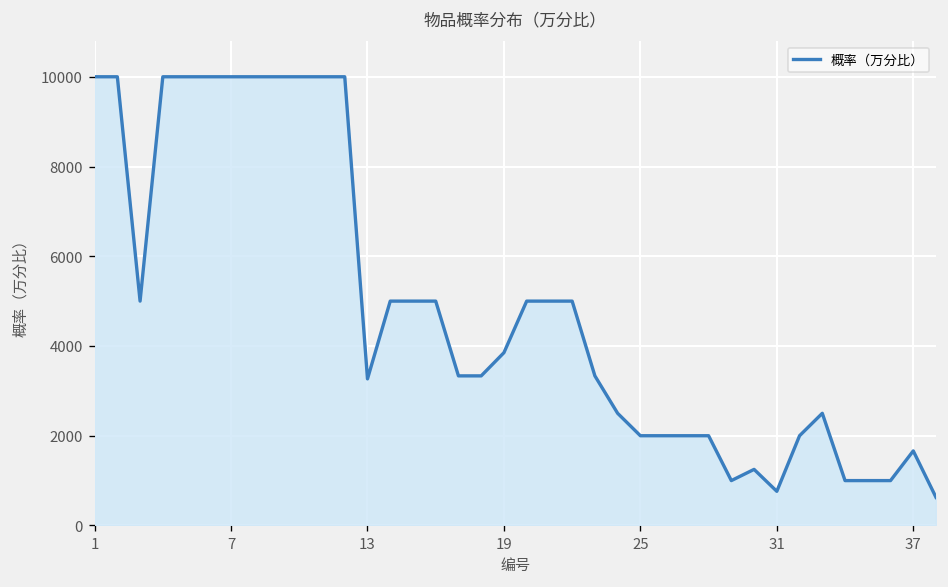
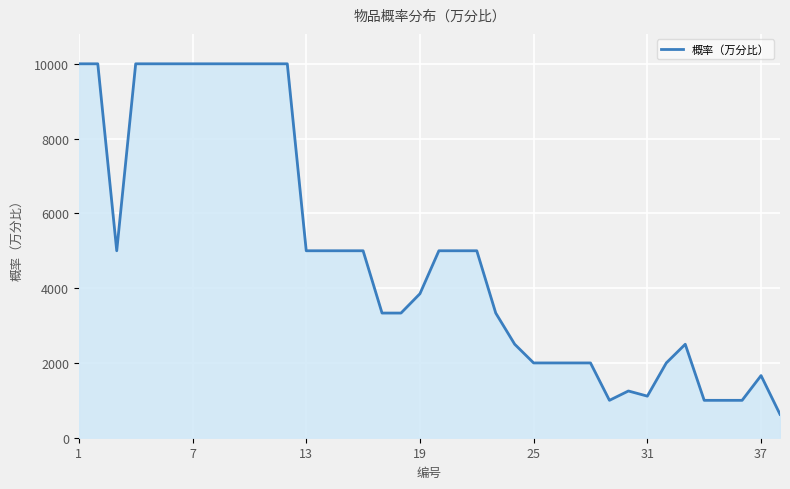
13: 3300 -> 5000
31: 800 -> 1100
